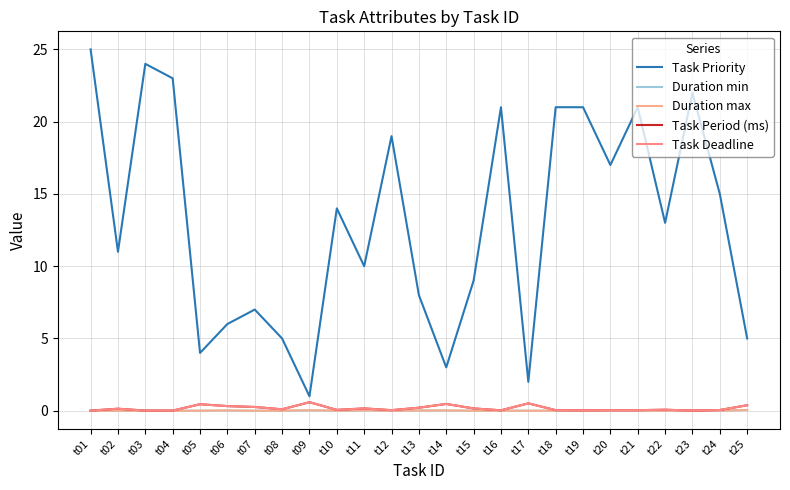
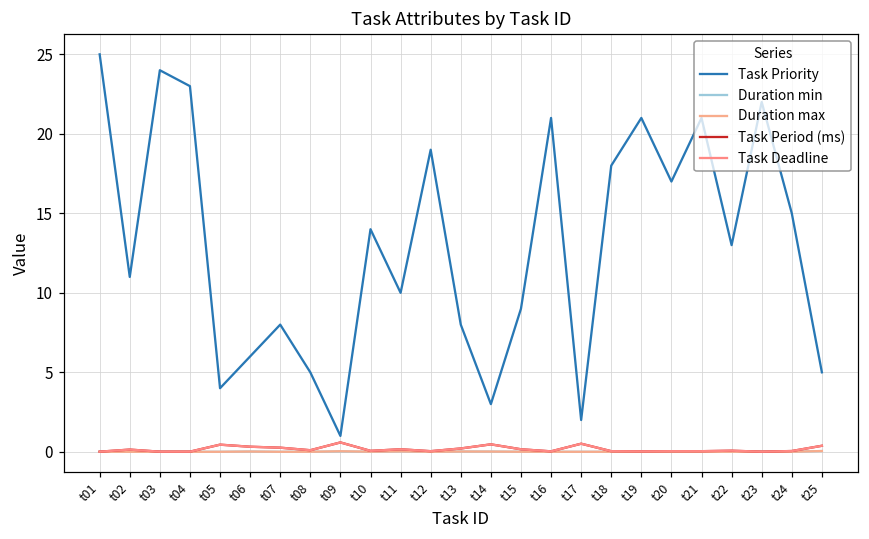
Task Priority, t07: 7 -> 8
Task Priority, t18: 21 -> 18
